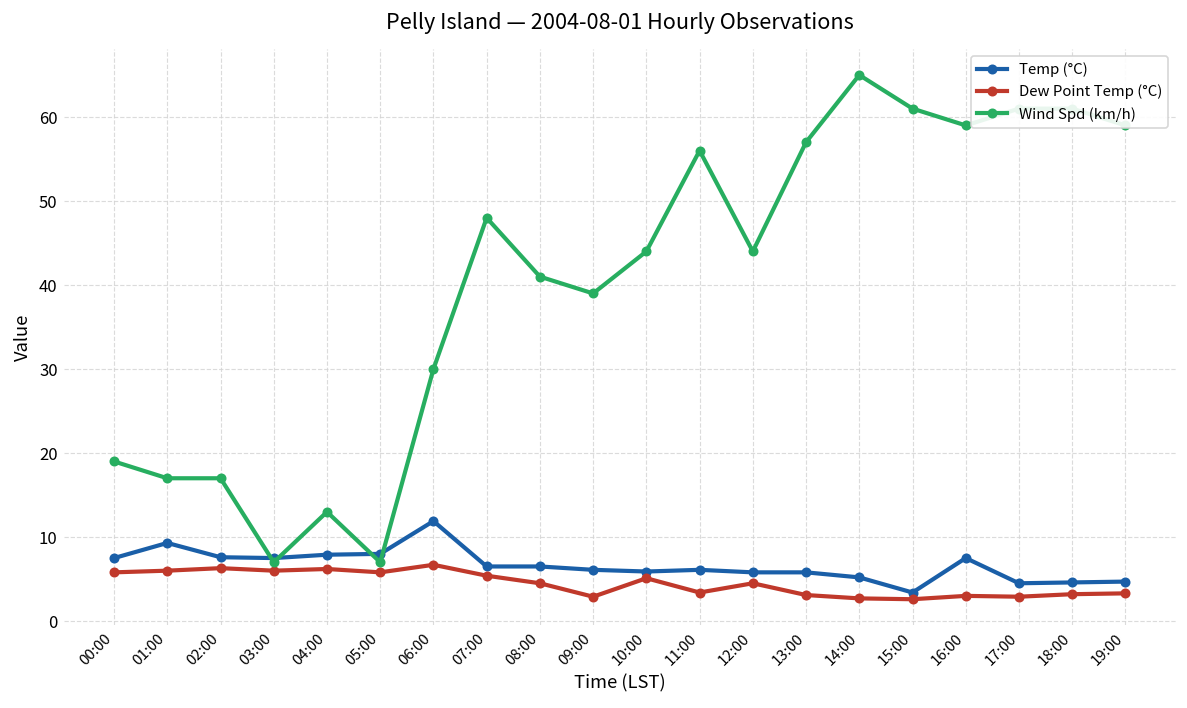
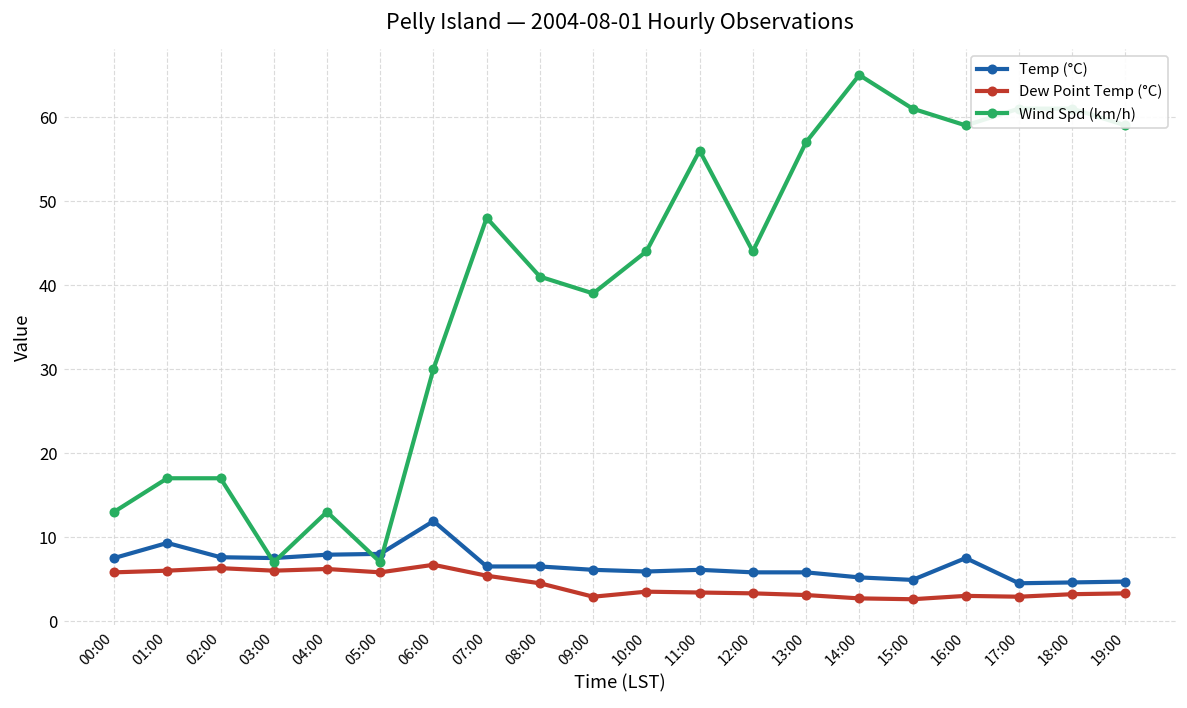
Wind Spd (km/h), 00:00: 19 -> 13
Dew Point Temp (°C), 10:00: 5 -> 4
Dew Point Temp (°C), 12:00: 5 -> 3
Temp (°C), 15:00: 3 -> 5
